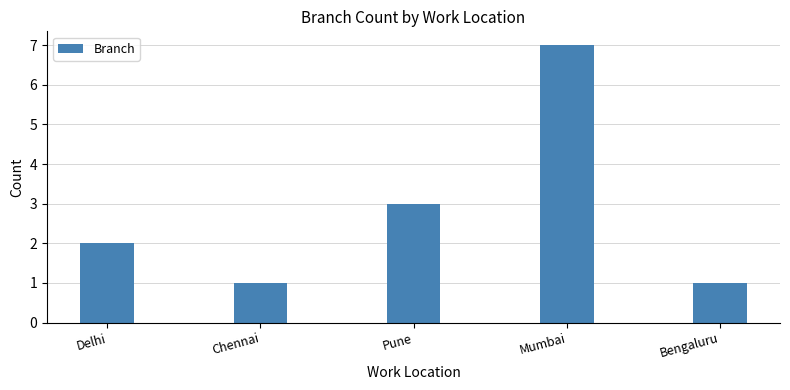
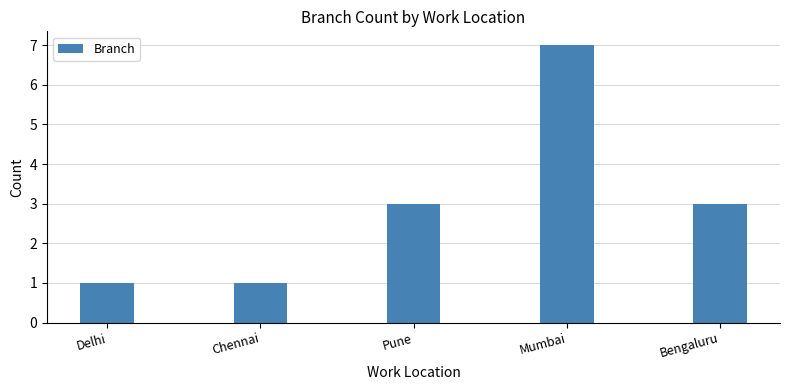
Delhi: 2 -> 1
Bengaluru: 1 -> 3
